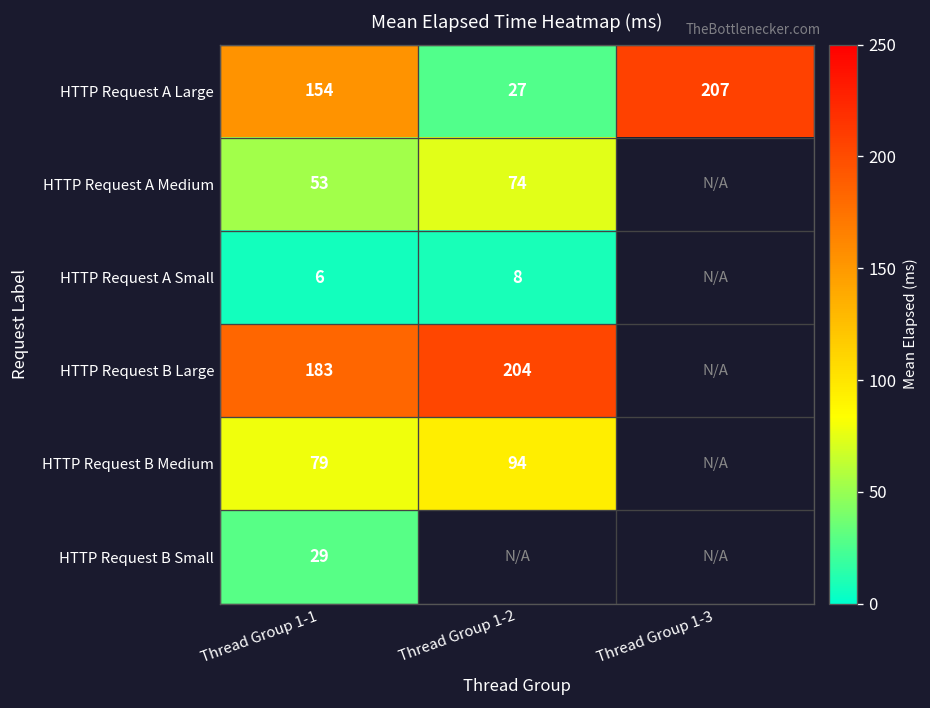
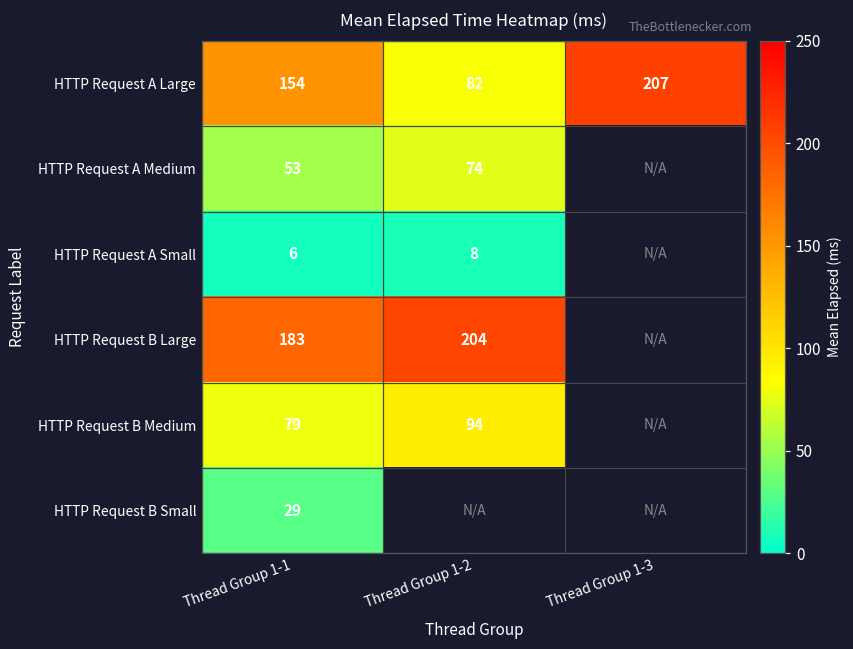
HTTP Request A Large, Thread Group 1-2: 27 -> 82
